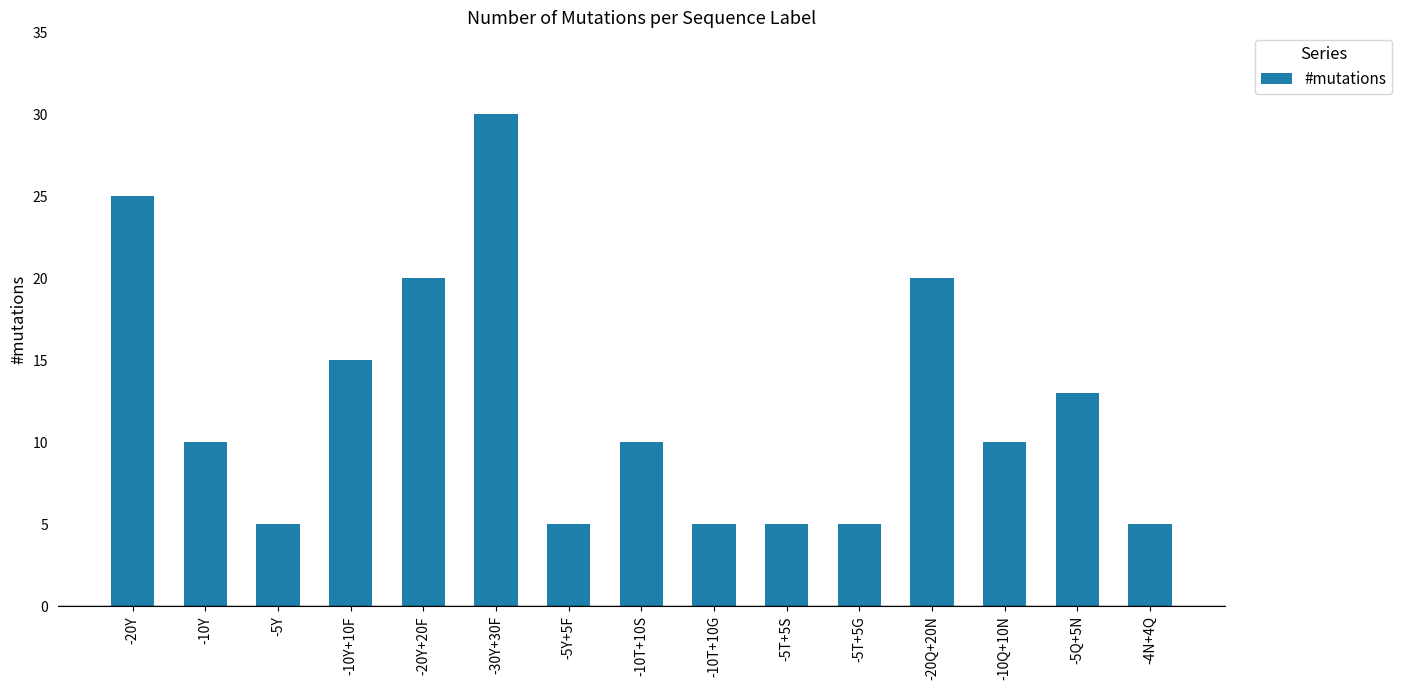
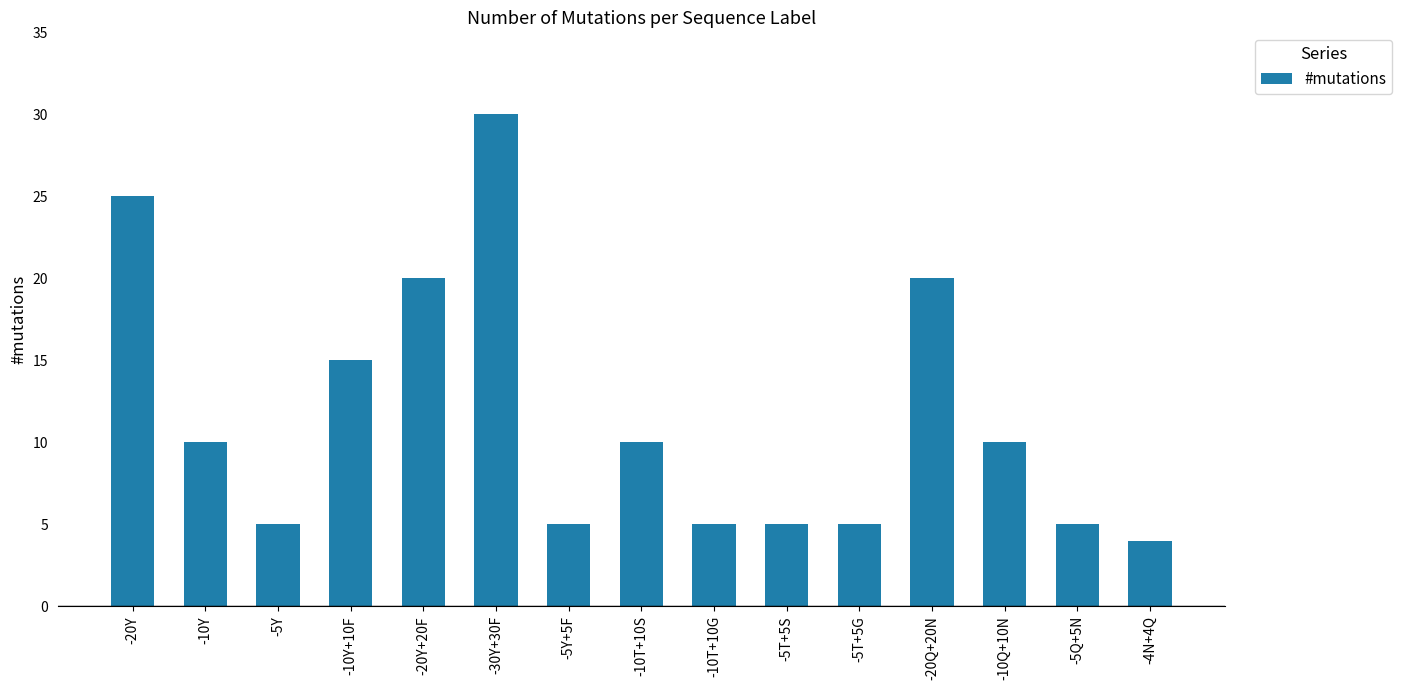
-5Q+5N: 13 -> 5
-4N+4Q: 5 -> 4
